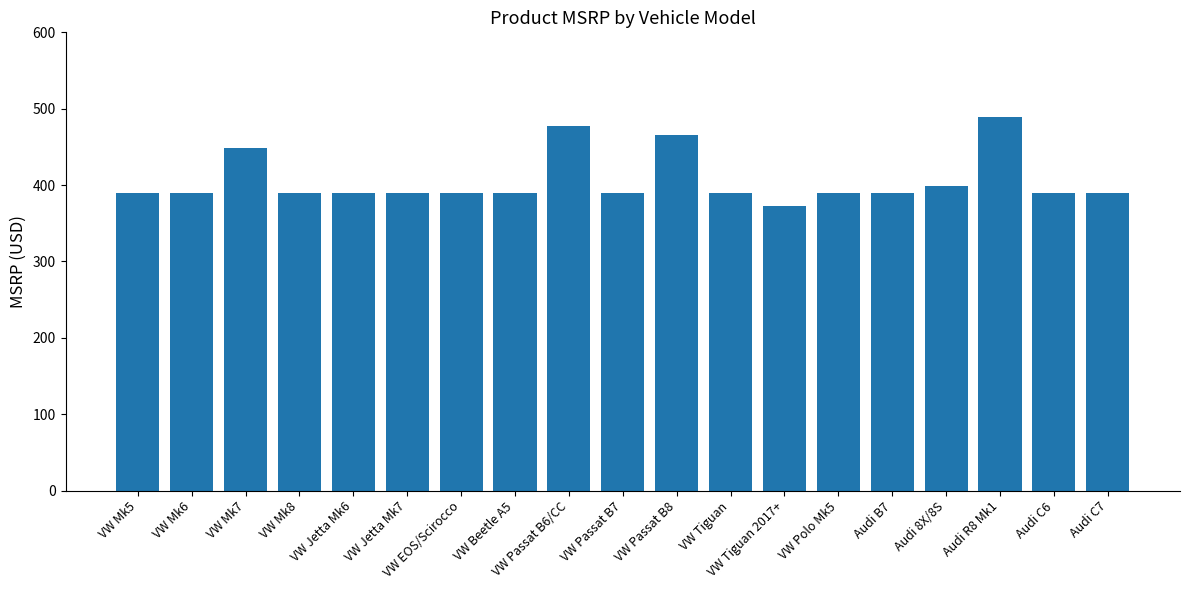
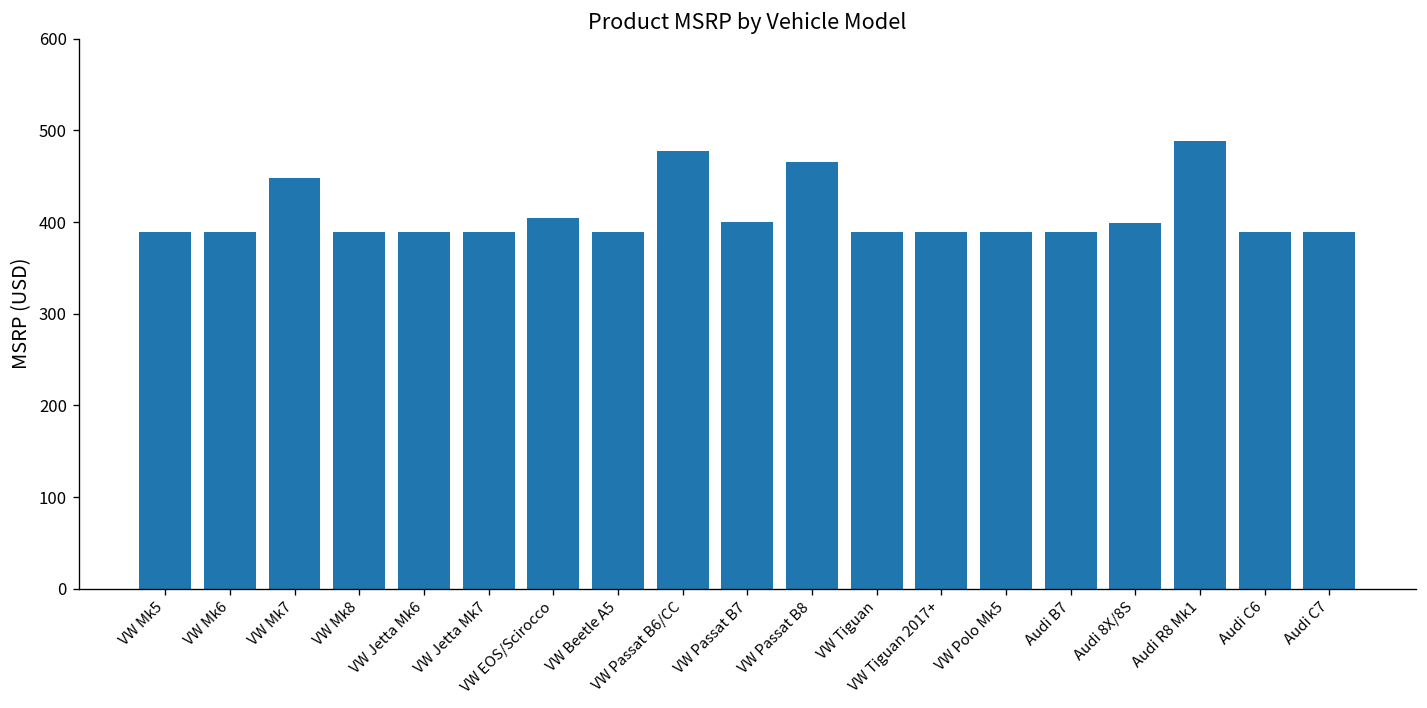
VW EOS/Scirocco: 390 -> 400
VW Passat B7: 390 -> 400
VW Tiguan 2017+: 370 -> 390
